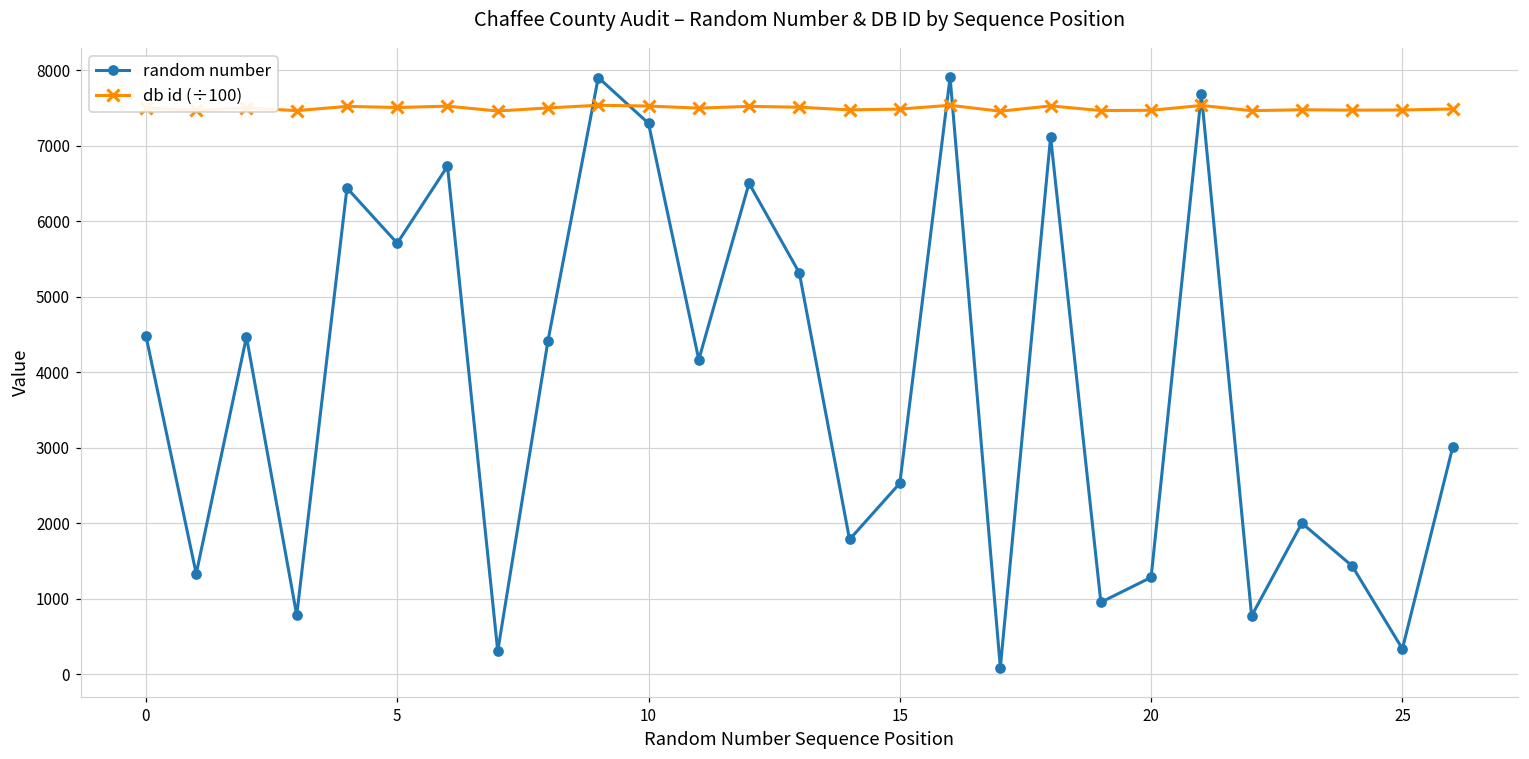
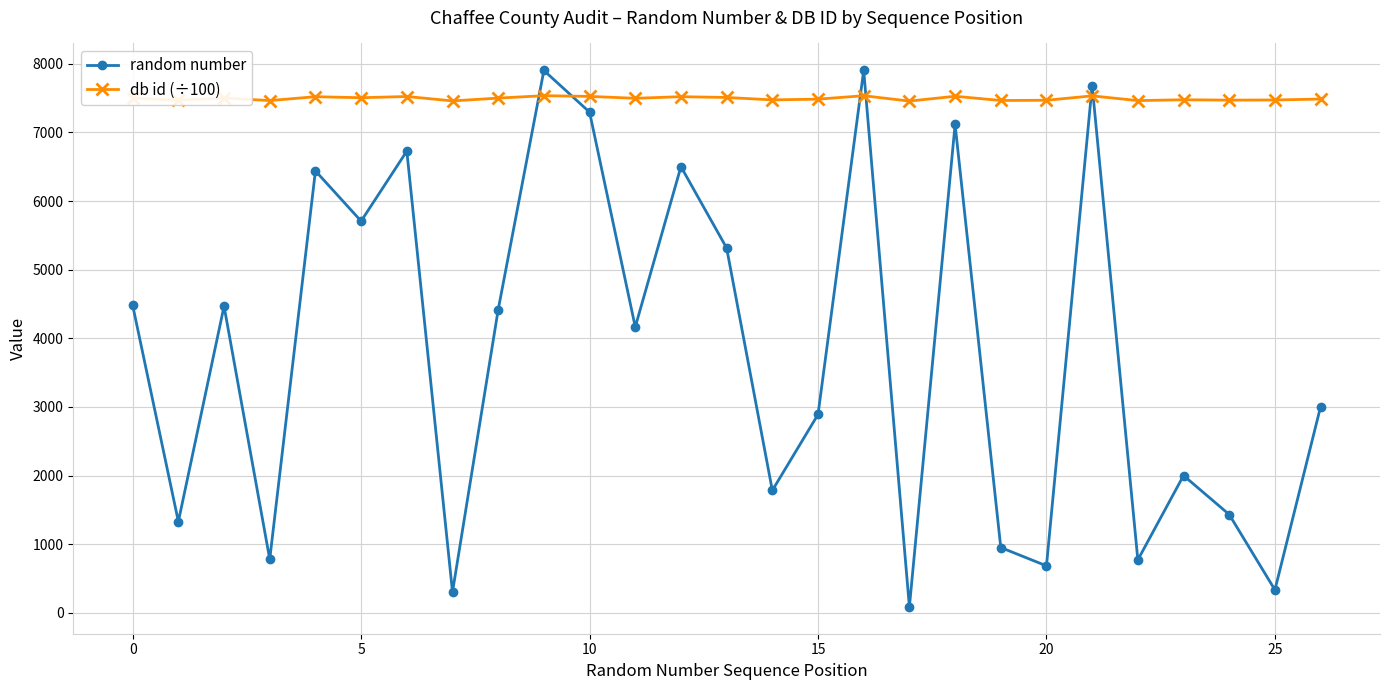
random number, 15: 2500 -> 2900
random number, 20: 1300 -> 700
